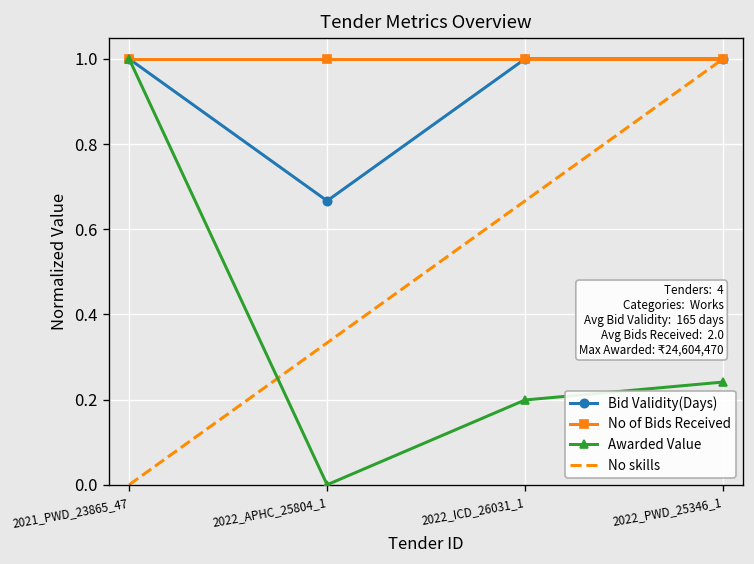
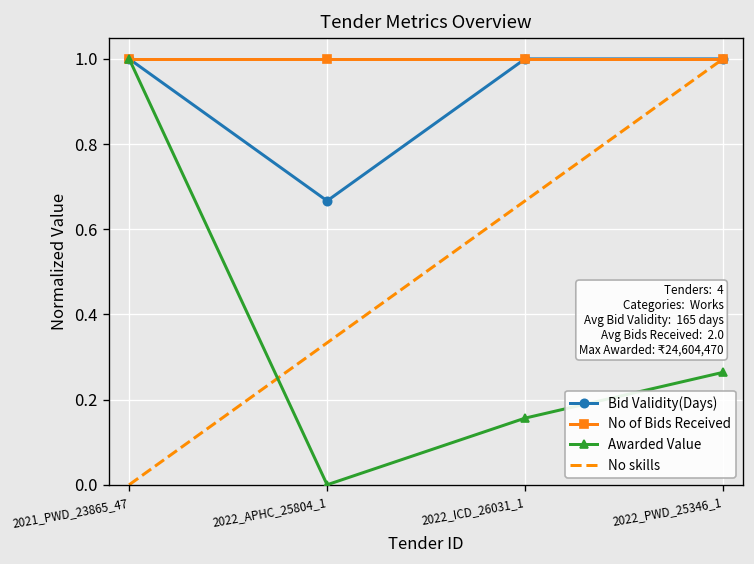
Awarded Value, 2022_ICD_26031_1: 0.20 -> 0.16
Awarded Value, 2022_PWD_25346_1: 0.24 -> 0.26
